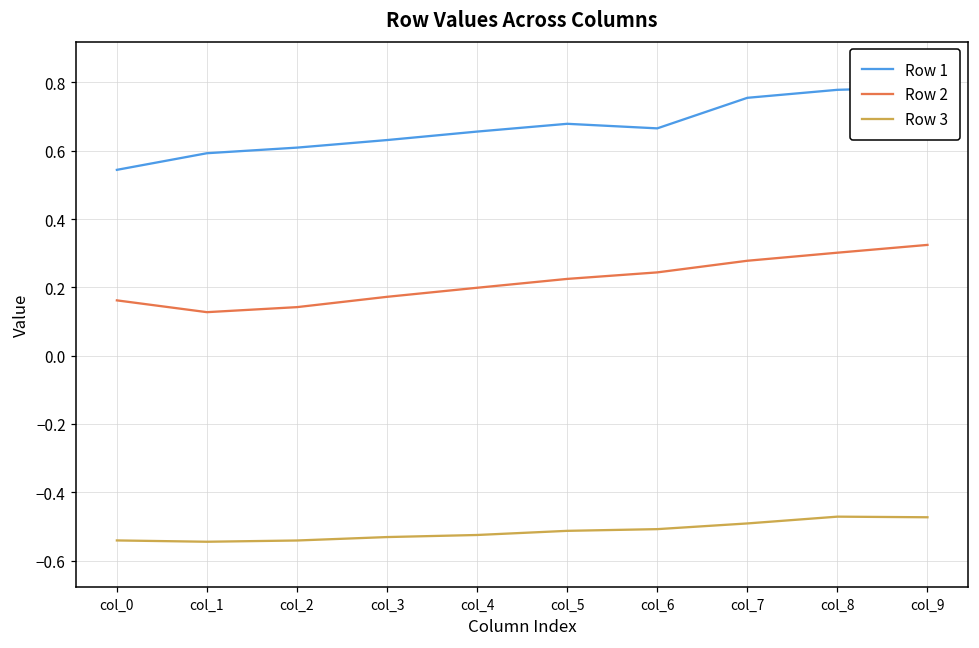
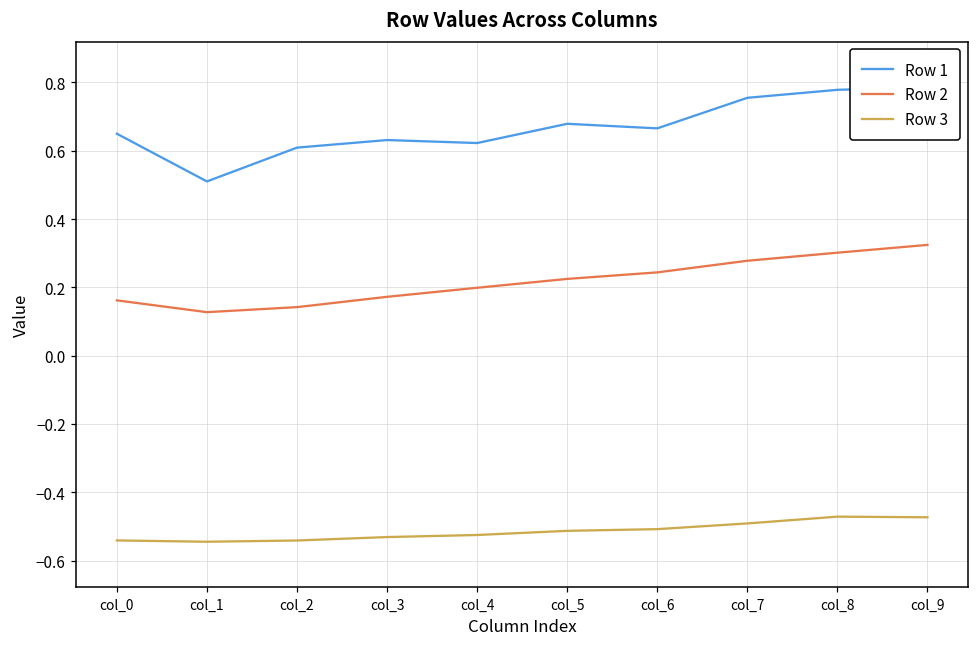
Row 1, col_0: 0.54 -> 0.65
Row 1, col_1: 0.59 -> 0.51
Row 1, col_4: 0.66 -> 0.62
